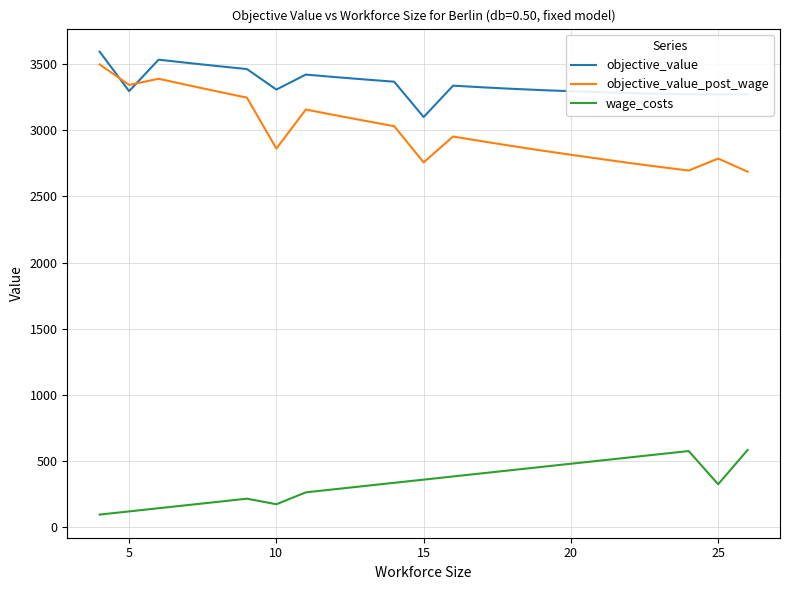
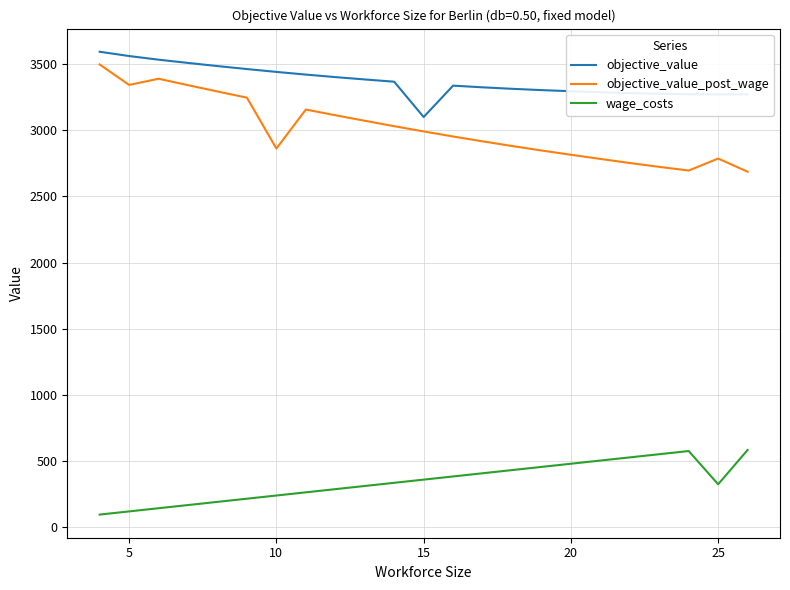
objective_value, 5: 3290 -> 3560
objective_value, 10: 3310 -> 3440
wage_costs, 10: 170 -> 240
objective_value_post_wage, 15: 2760 -> 2990
